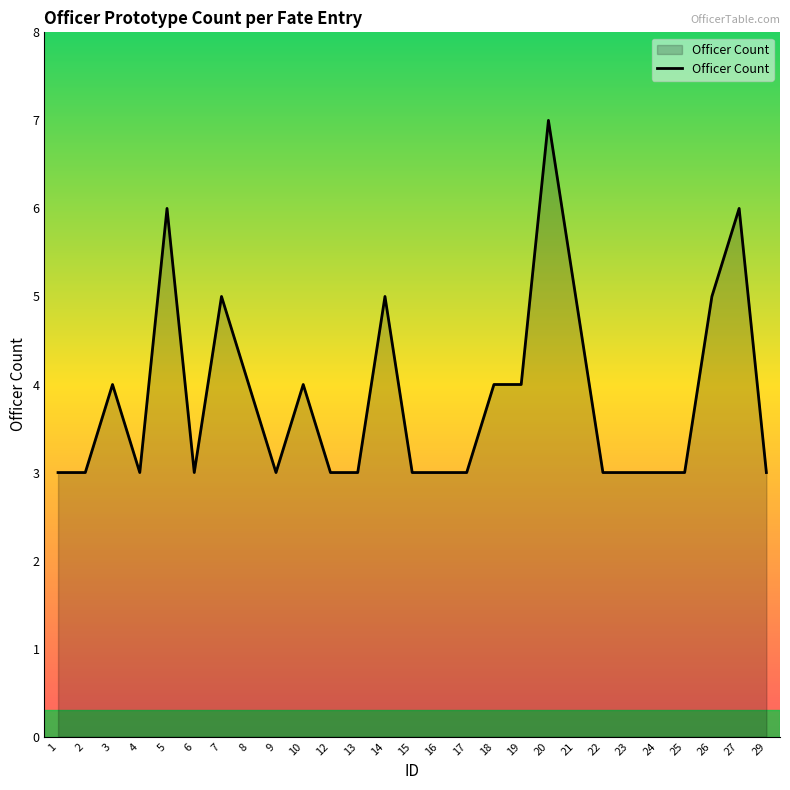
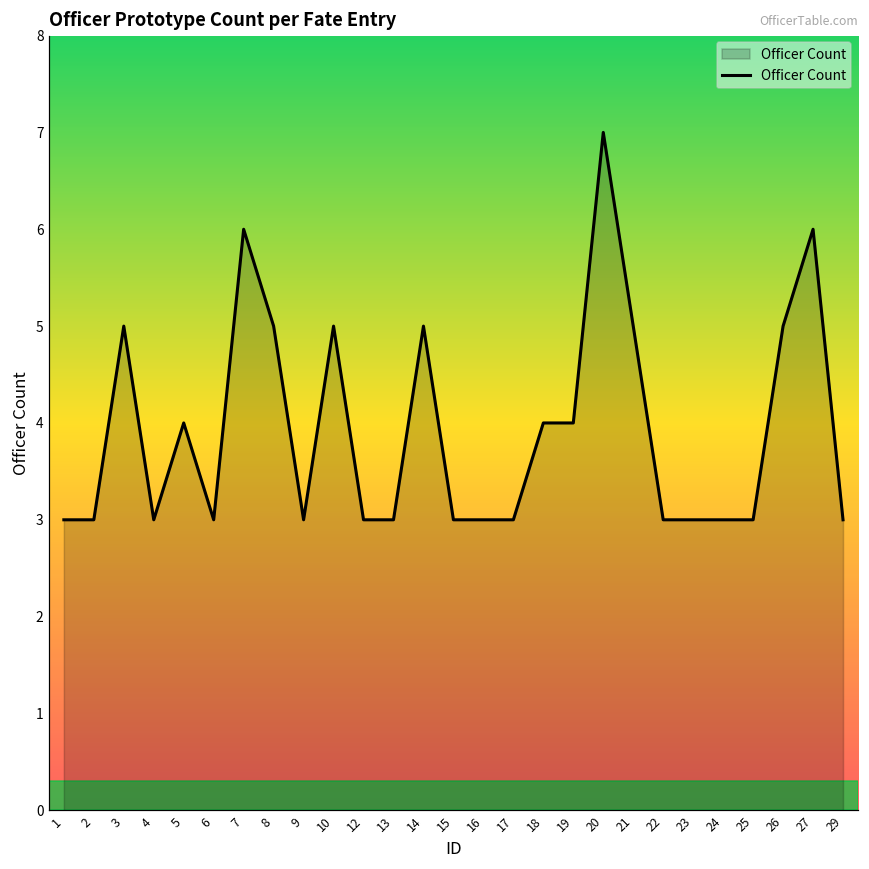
3: 4 -> 5
5: 6 -> 4
7: 5 -> 6
8: 4 -> 5
10: 4 -> 5
